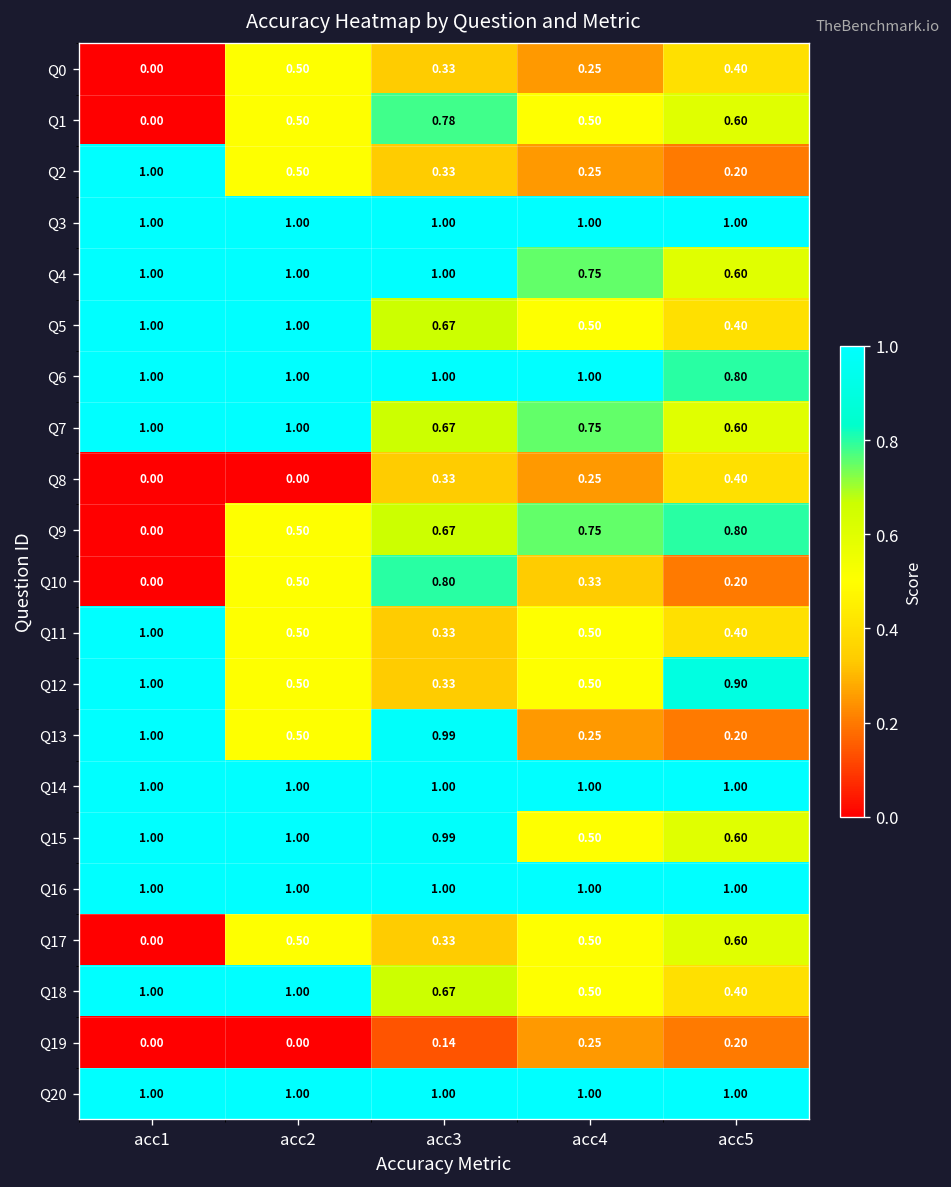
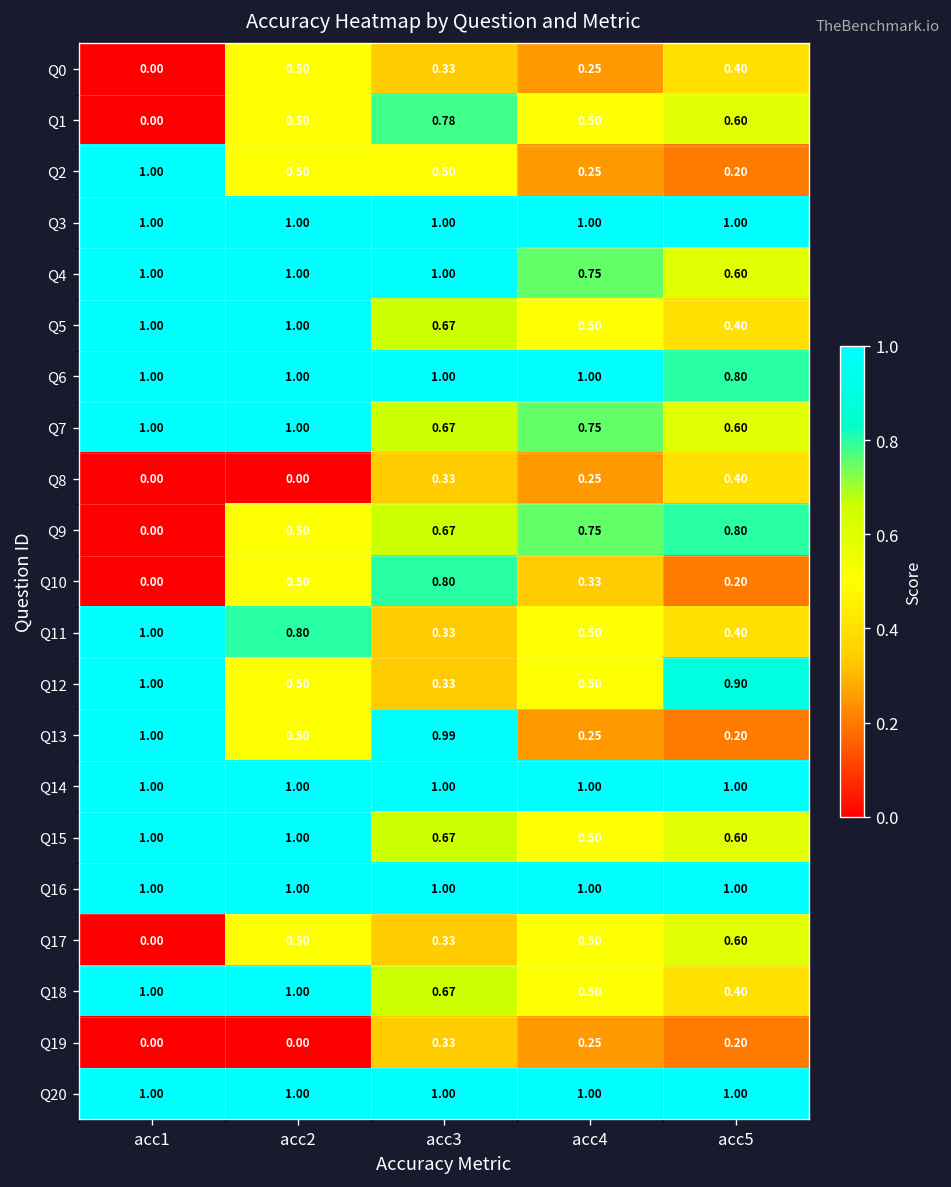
Q2, acc3: 0.33 -> 0.50
Q11, acc2: 0.50 -> 0.80
Q15, acc3: 0.99 -> 0.67
Q19, acc3: 0.14 -> 0.33
